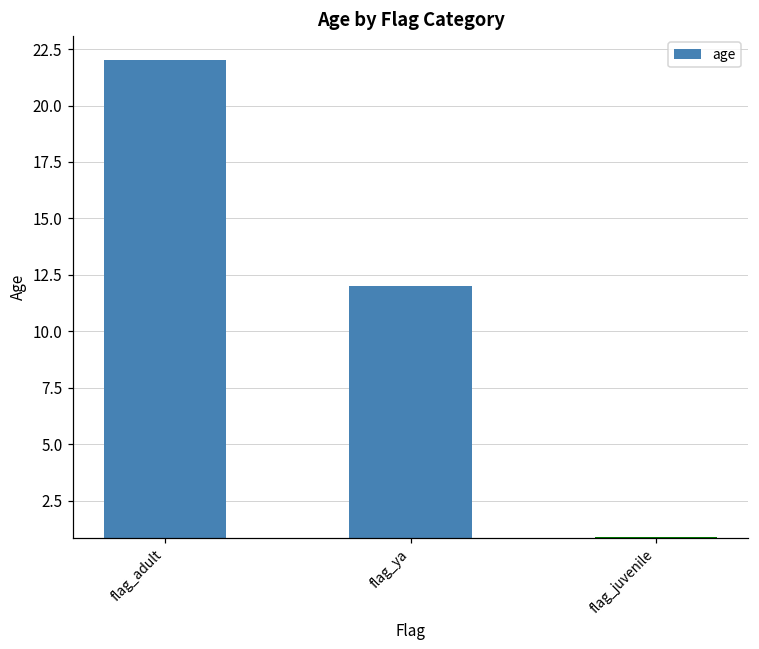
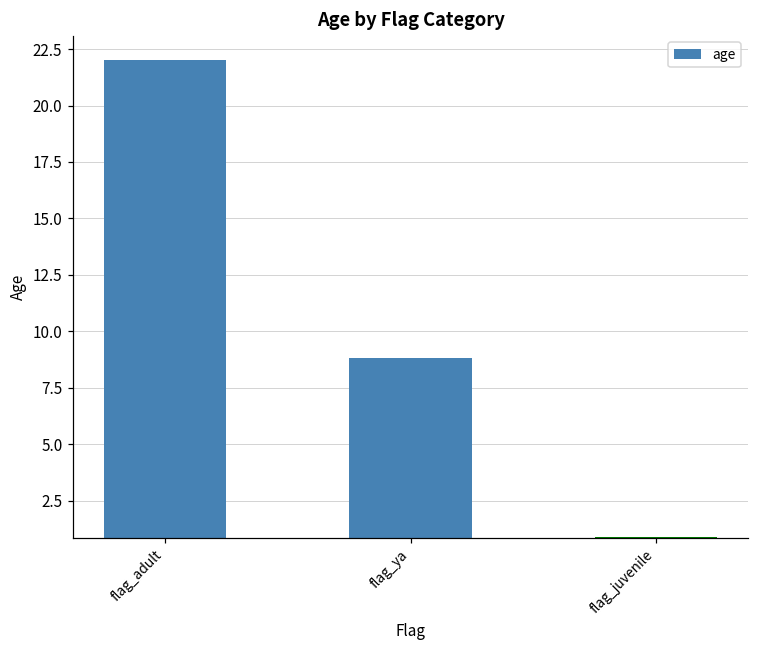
flag_ya: 12.0 -> 8.8
